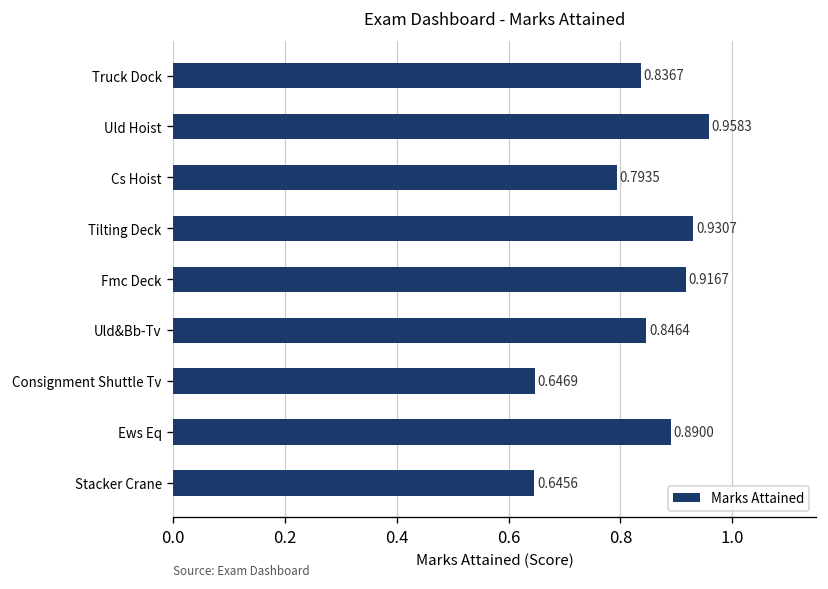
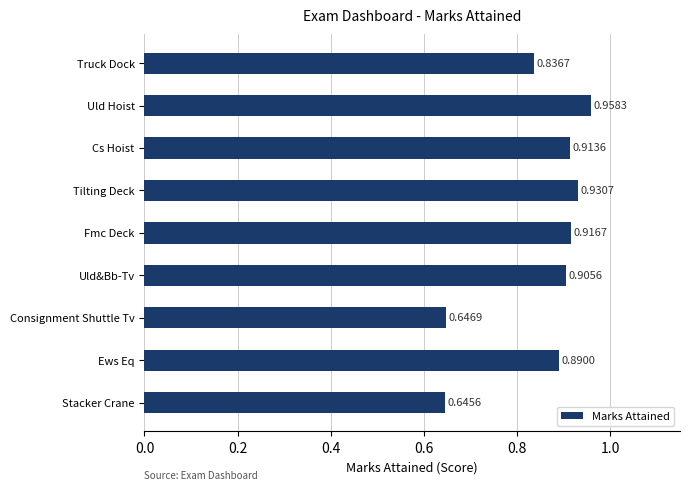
Cs Hoist: 0.7935 -> 0.9136
Uld&Bb-Tv: 0.8464 -> 0.9056
